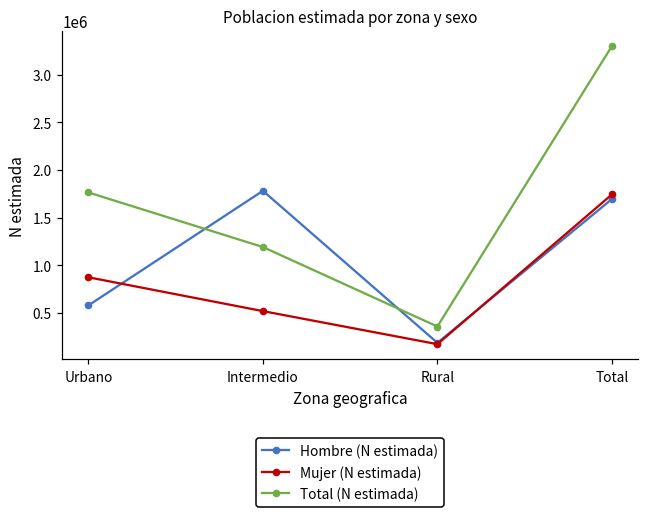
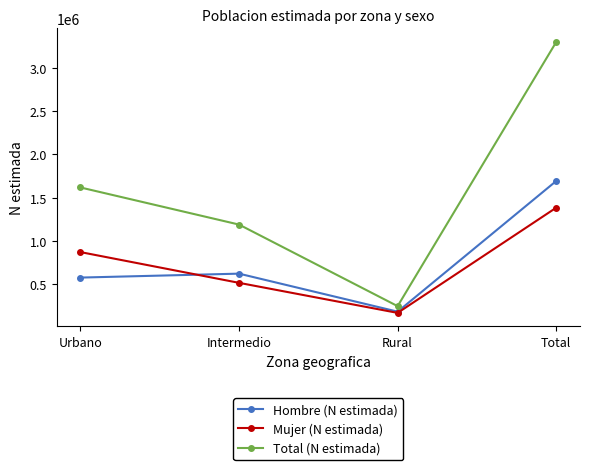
Total (N estimada), Urbano: 1800000 -> 1600000
Hombre (N estimada), Intermedio: 1800000 -> 600000
Total (N estimada), Rural: 400000 -> 200000
Mujer (N estimada), Total: 1700000 -> 1400000
